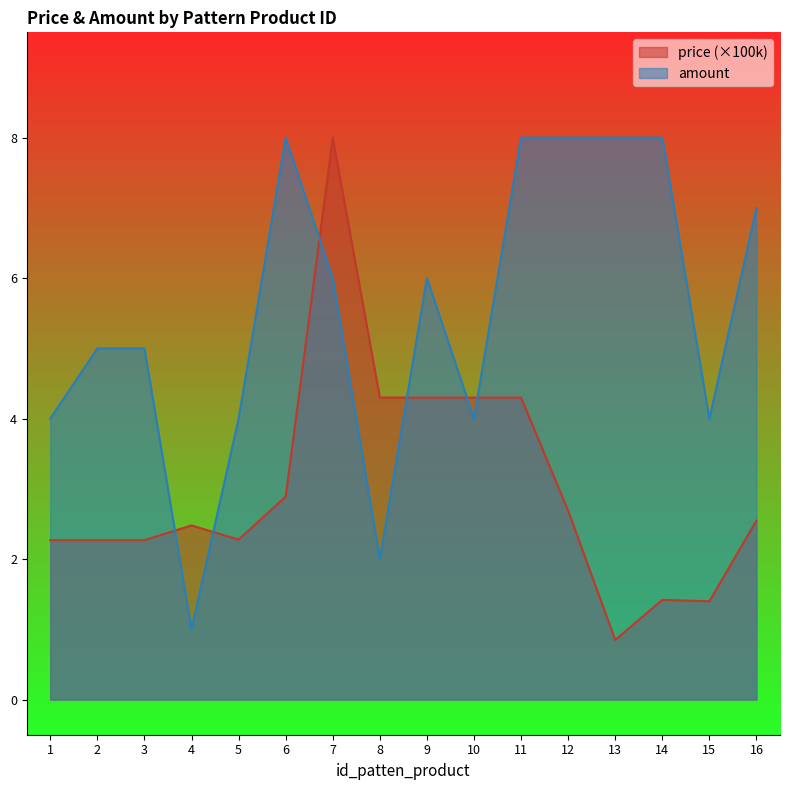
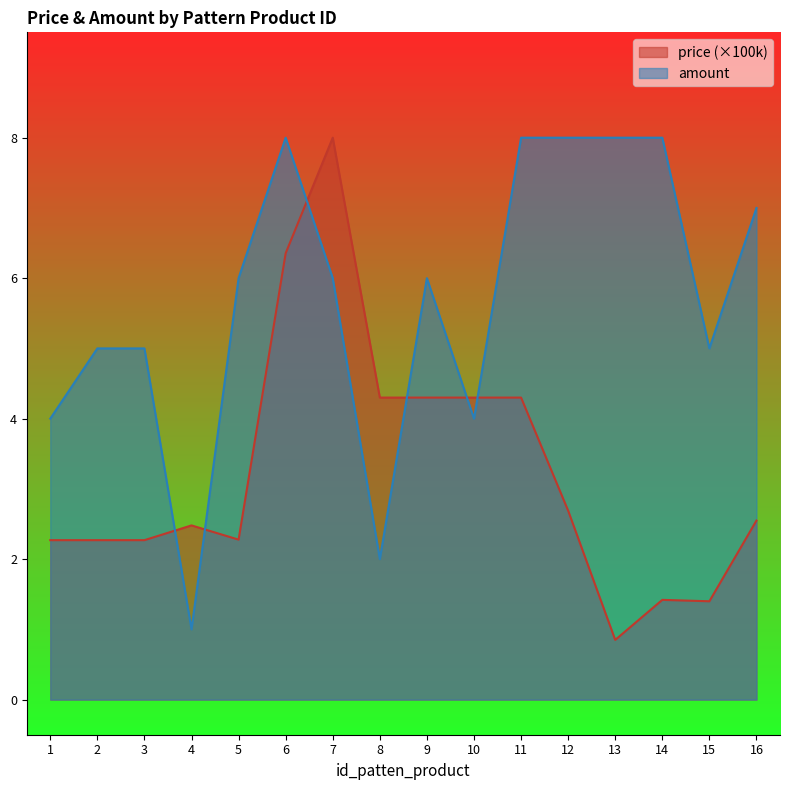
amount, 5: 4 -> 6
price (×100k), 6: 2.9 -> 6.4
amount, 15: 4 -> 5
